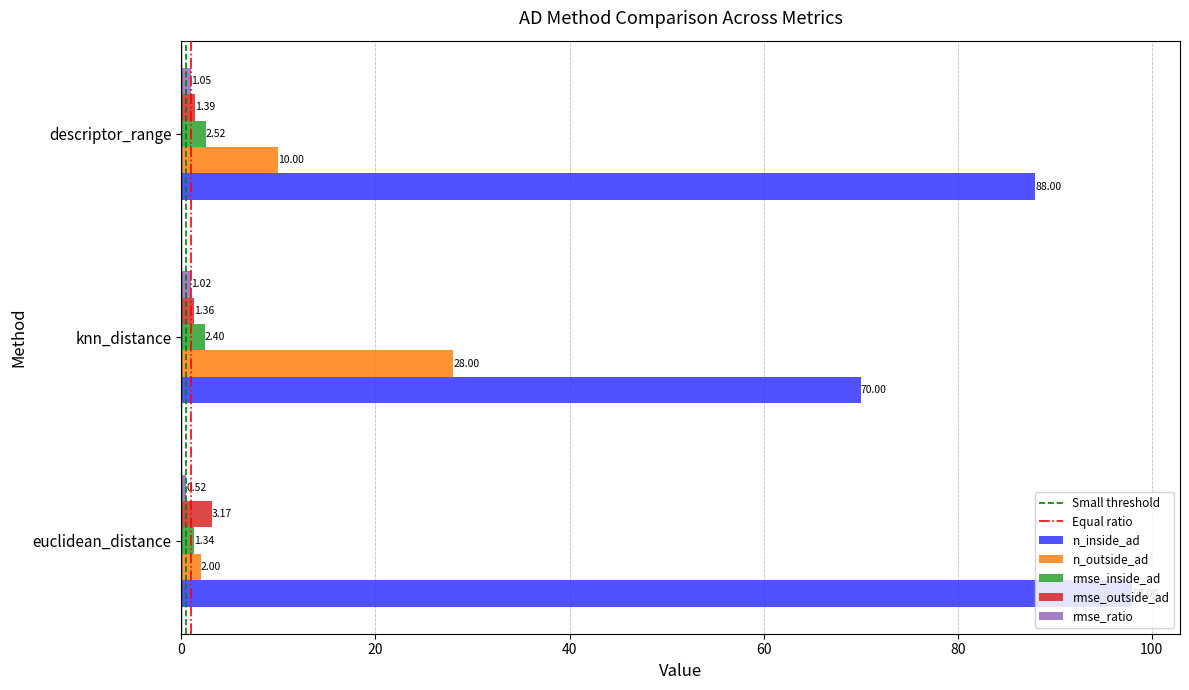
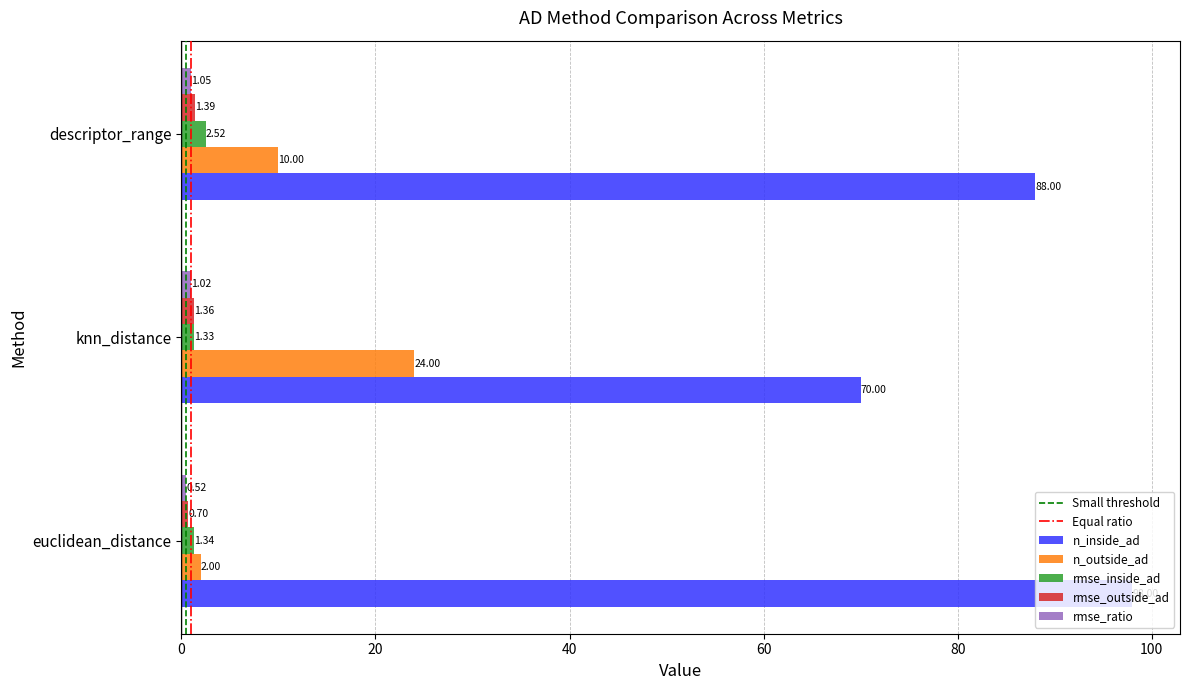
rmse_inside_ad, knn_distance: 2.40 -> 1.33
n_outside_ad, knn_distance: 28.00 -> 24.00
rmse_outside_ad, euclidean_distance: 3.17 -> 0.70
